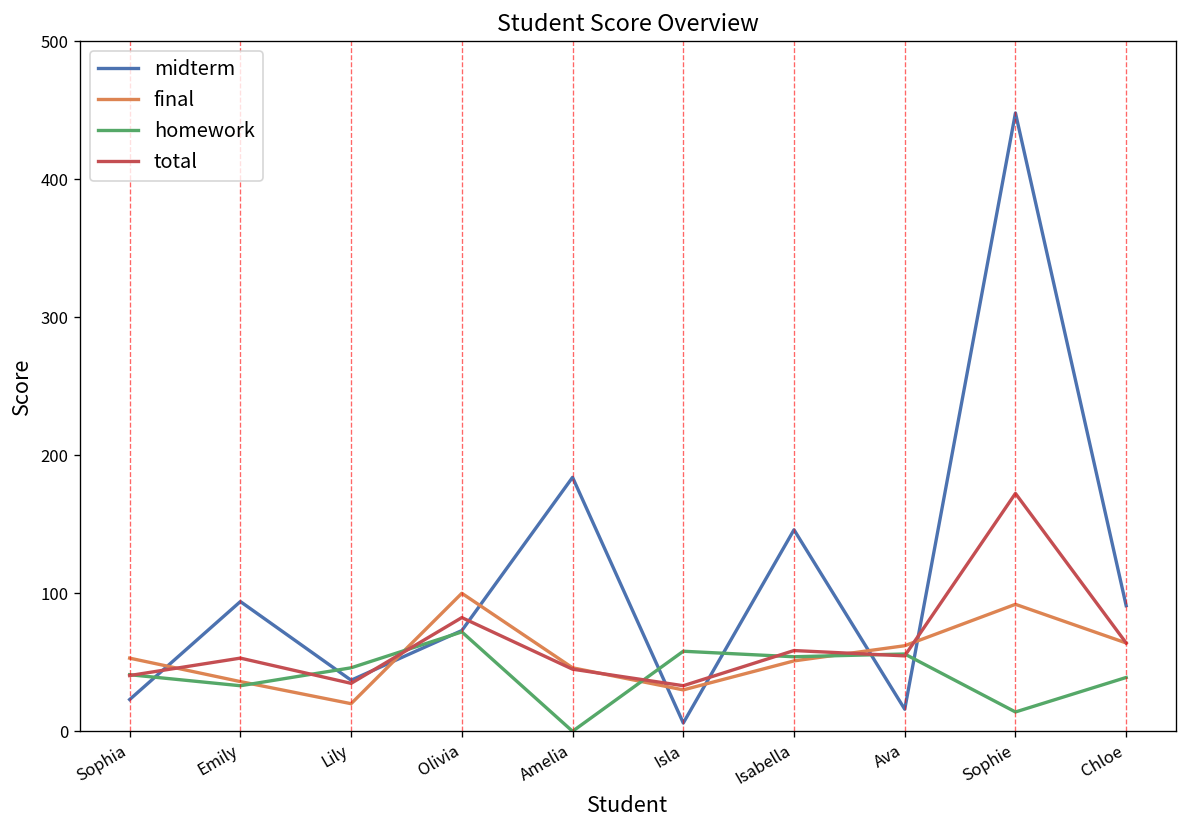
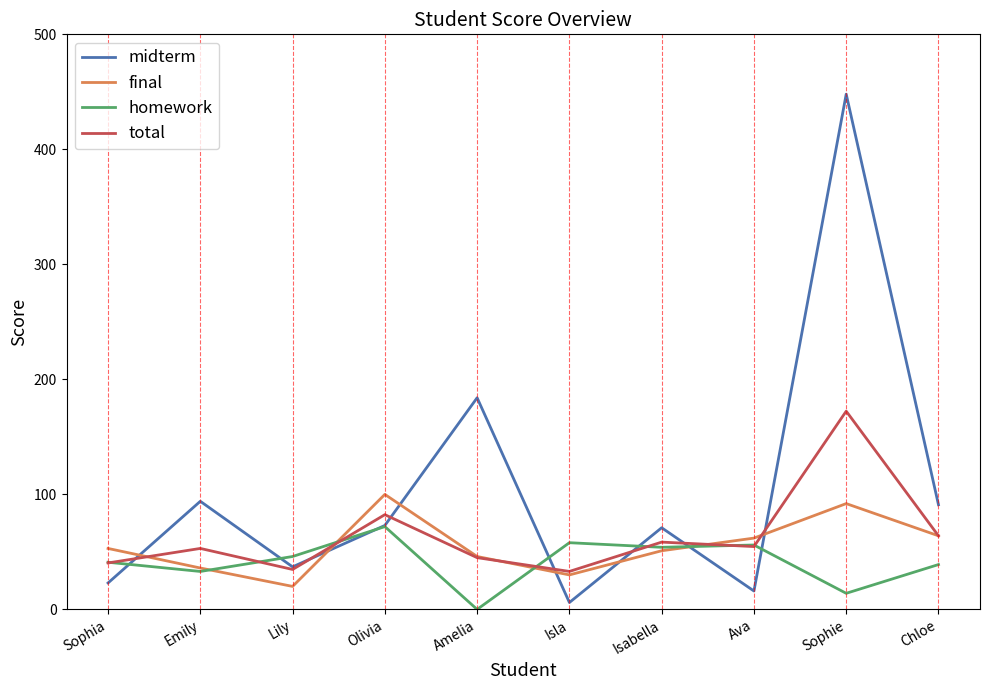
midterm, Isabella: 146 -> 71
